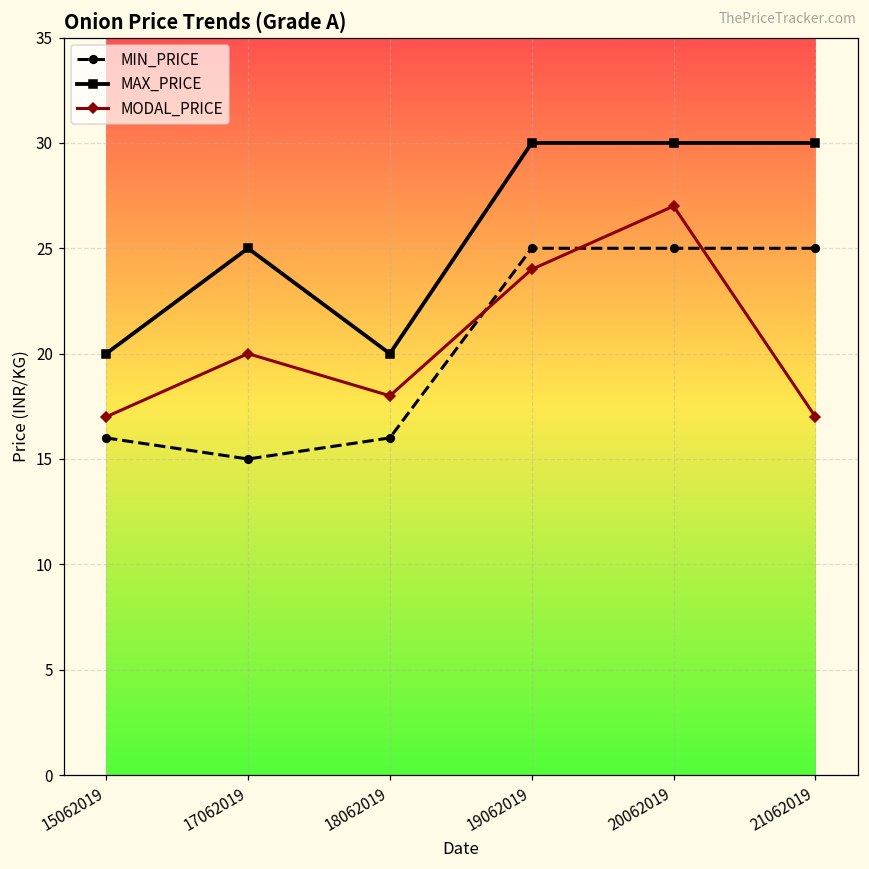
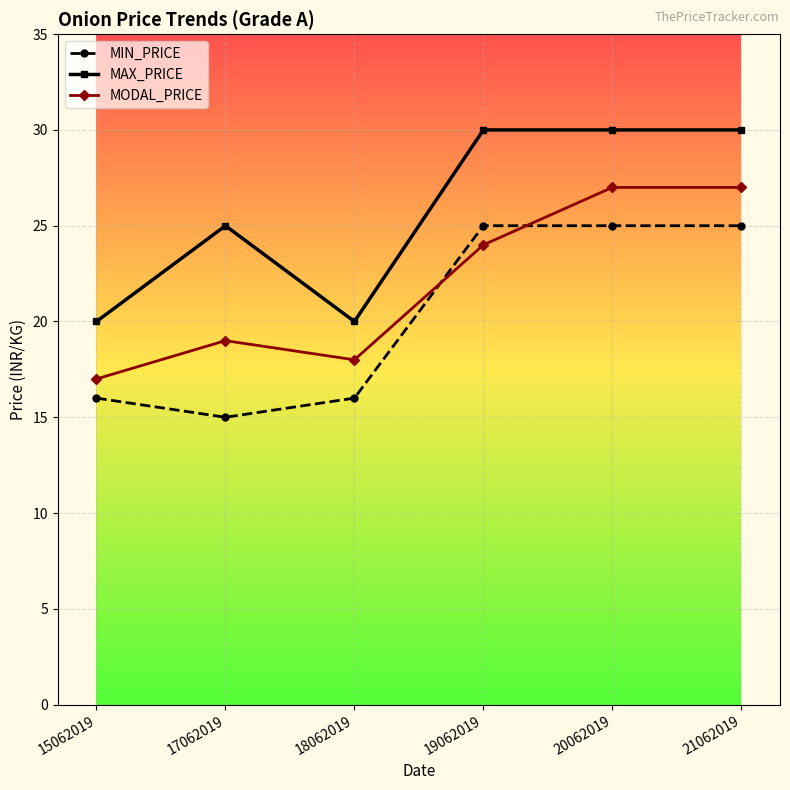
MODAL_PRICE, 17062019: 20 -> 19
MODAL_PRICE, 21062019: 17 -> 27
